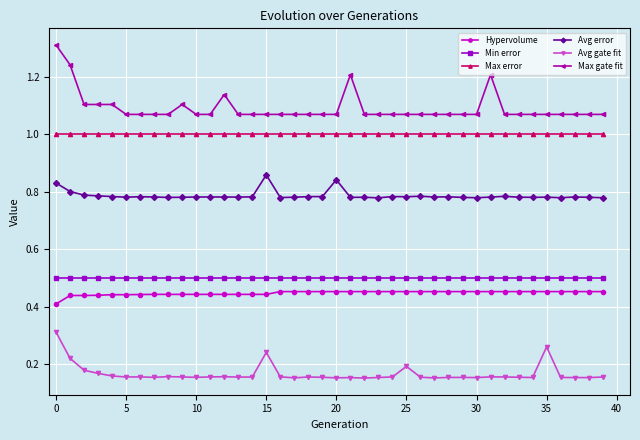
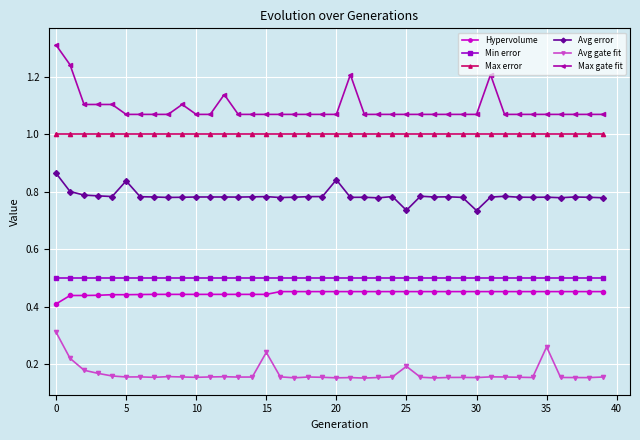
Avg error, 0: 0.83 -> 0.86
Avg error, 5: 0.78 -> 0.84
Avg error, 15: 0.86 -> 0.78
Avg error, 25: 0.78 -> 0.74
Avg error, 30: 0.78 -> 0.73
